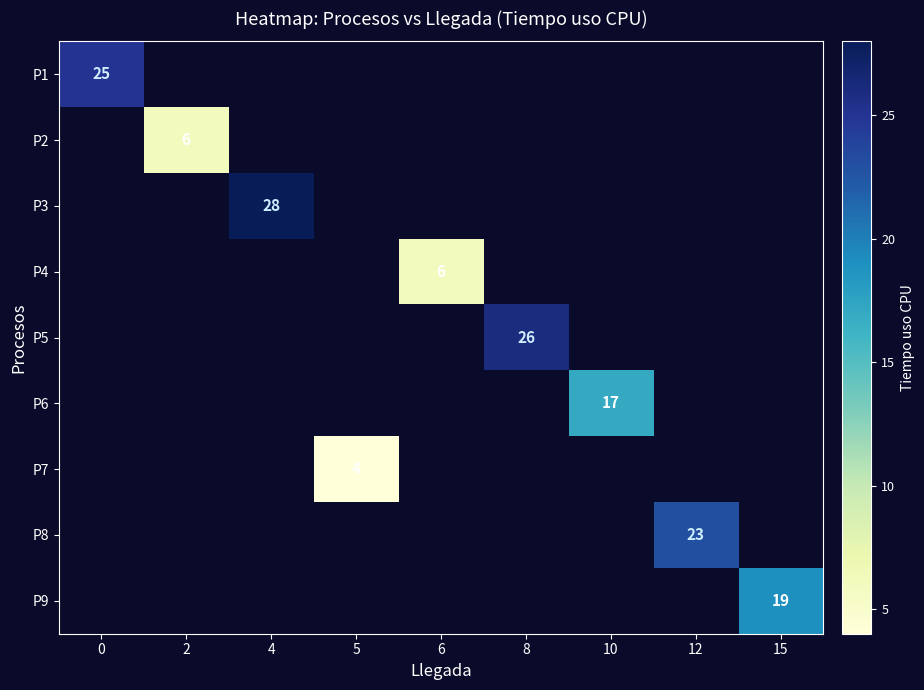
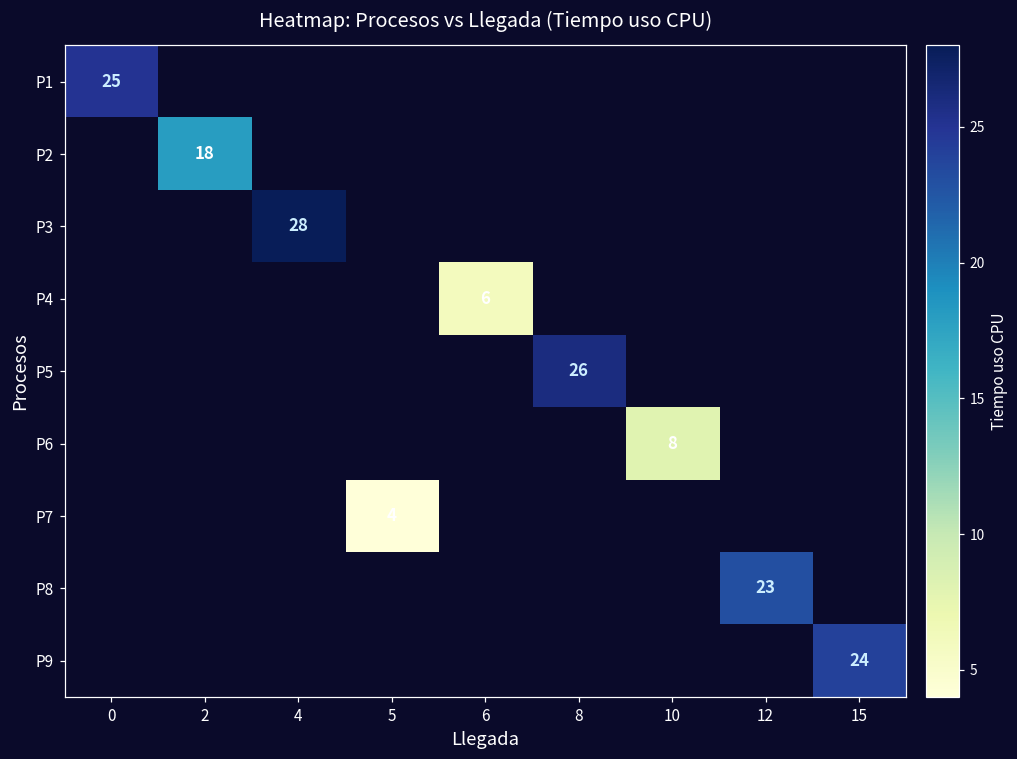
P2, 2: 6 -> 18
P6, 10: 17 -> 8
P9, 15: 19 -> 24
